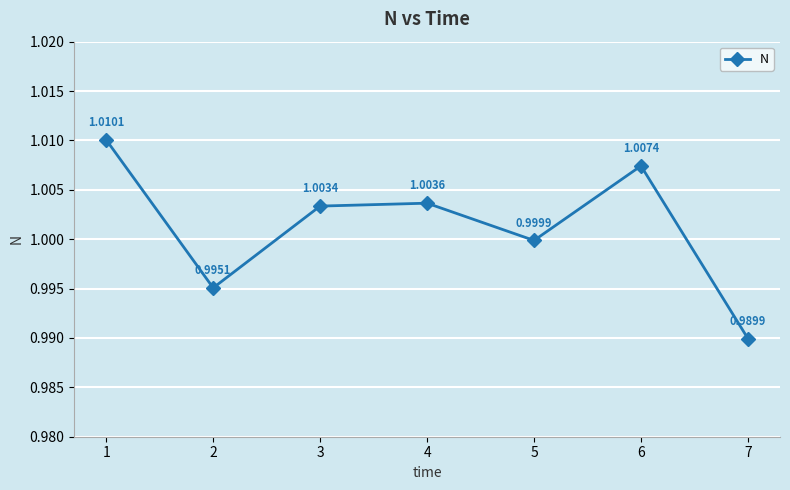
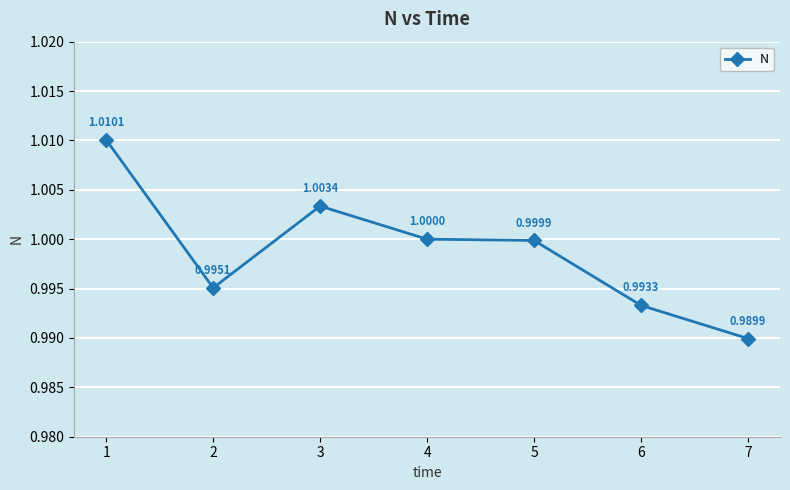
4: 1.0036 -> 1.0000
6: 1.0074 -> 0.9933
